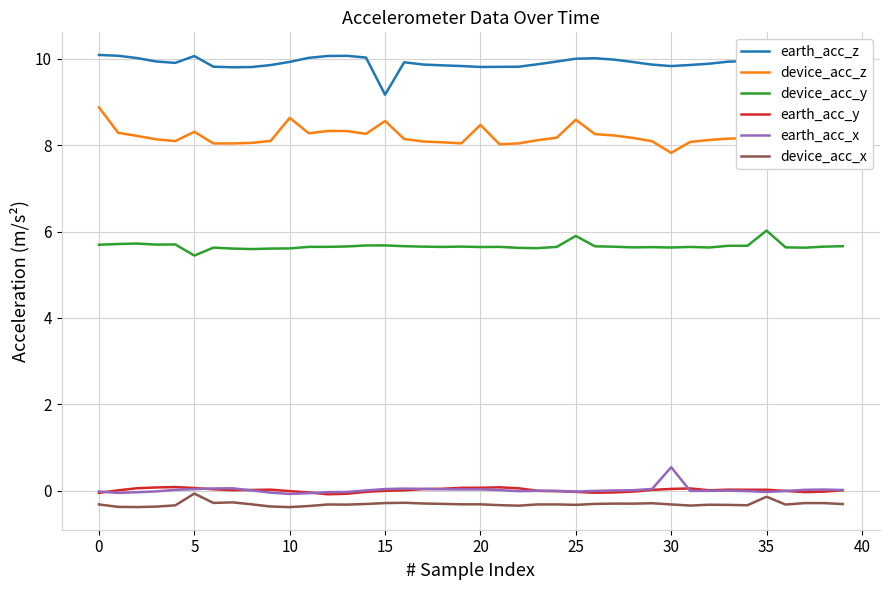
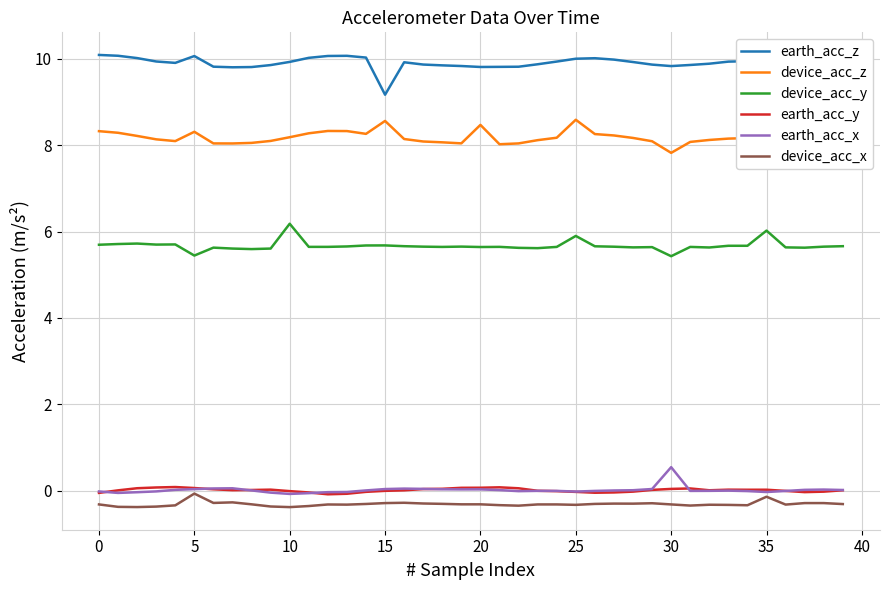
device_acc_z, 0: 8.9 -> 8.3
device_acc_z, 10: 8.6 -> 8.2
device_acc_y, 10: 5.6 -> 6.2
device_acc_y, 30: 5.6 -> 5.4
